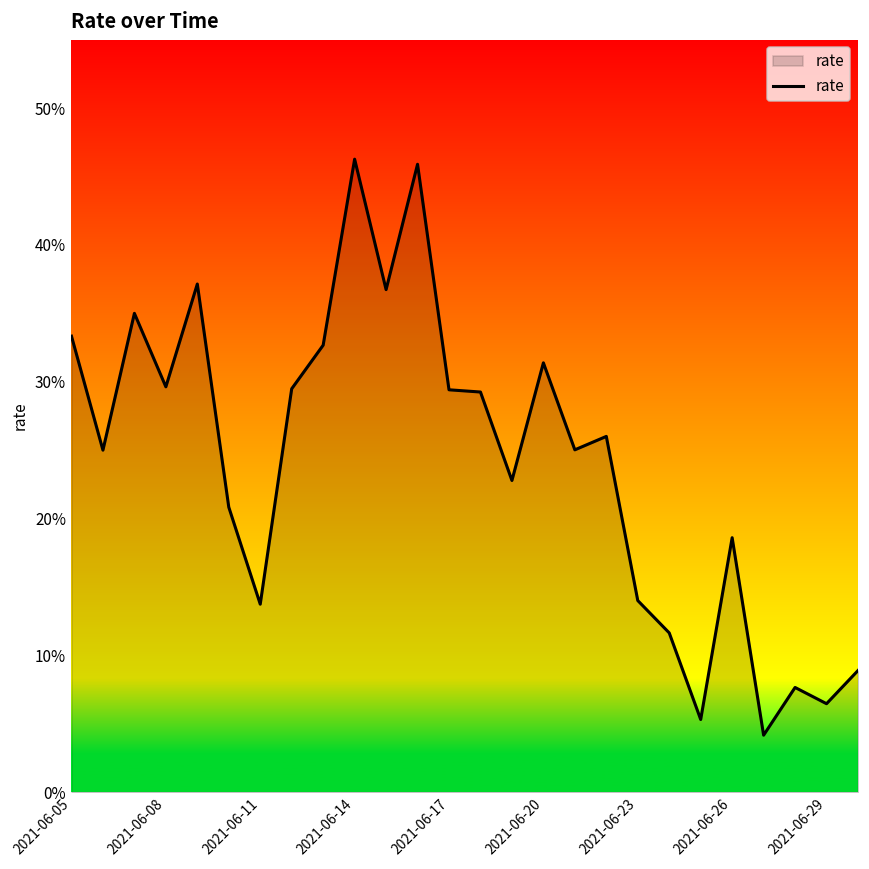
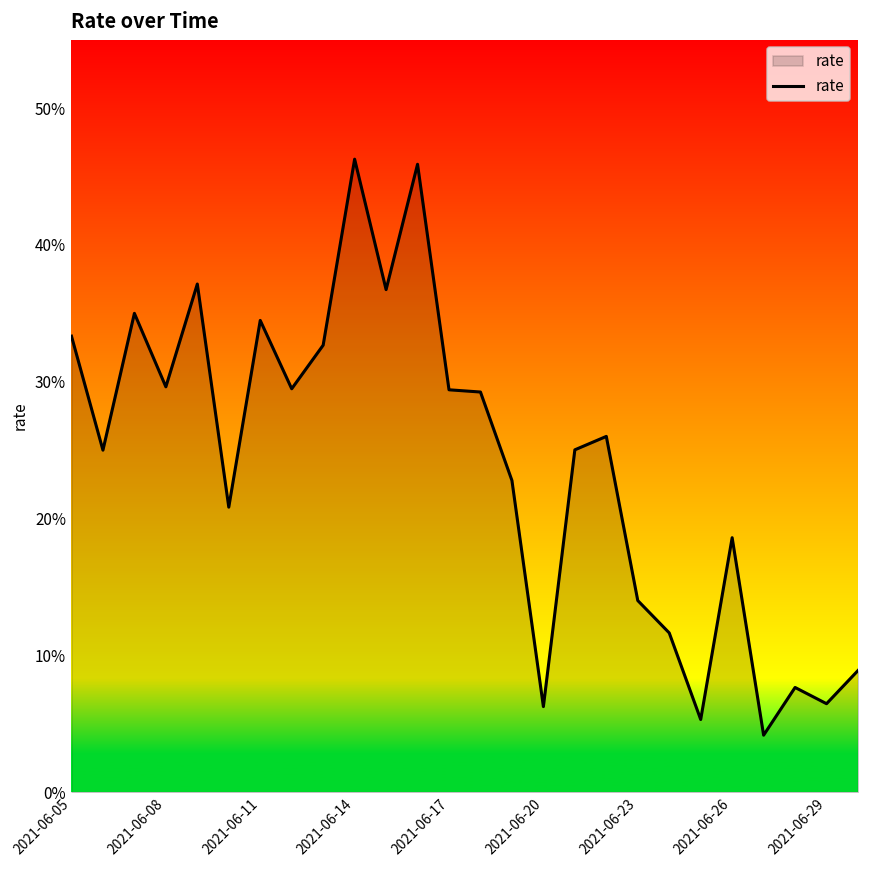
2021-06-11: 13.7% -> 34.5%
2021-06-20: 31.4% -> 6.3%
